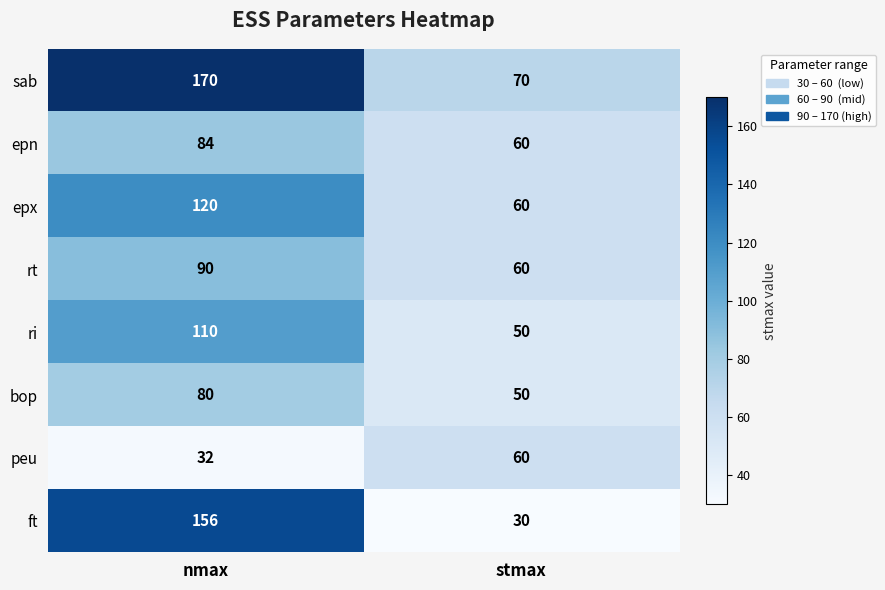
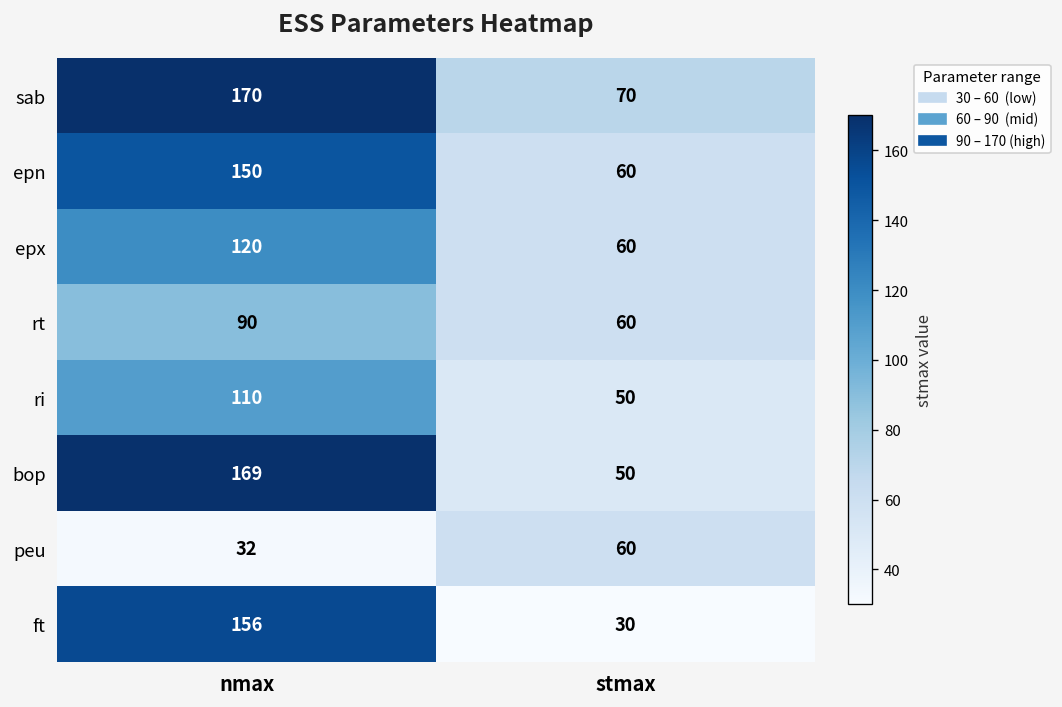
epn, nmax: 84 -> 150
bop, nmax: 80 -> 169
